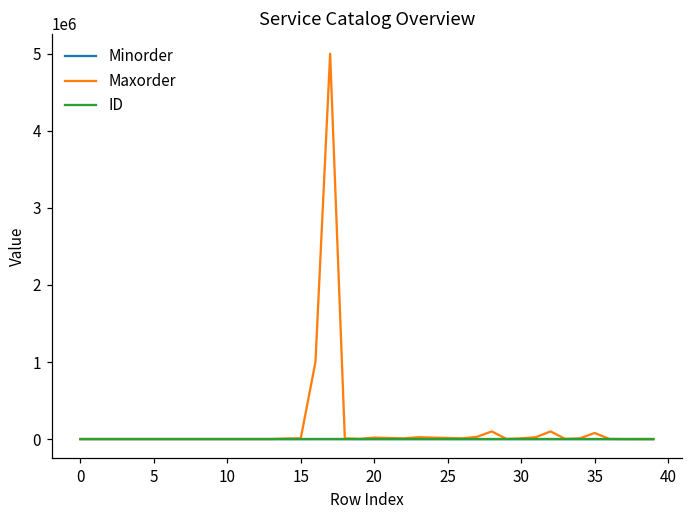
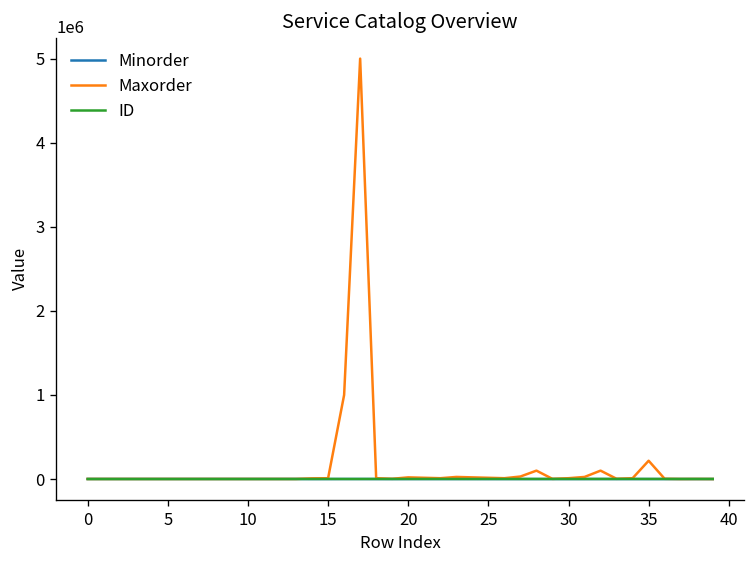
Maxorder, 35: 100000 -> 200000
